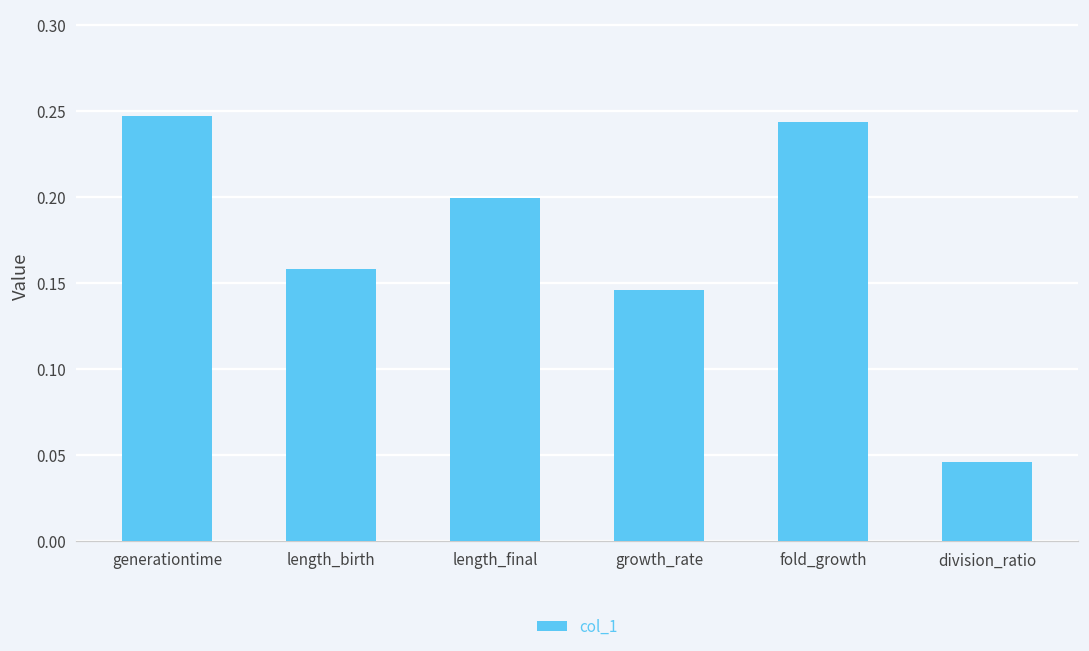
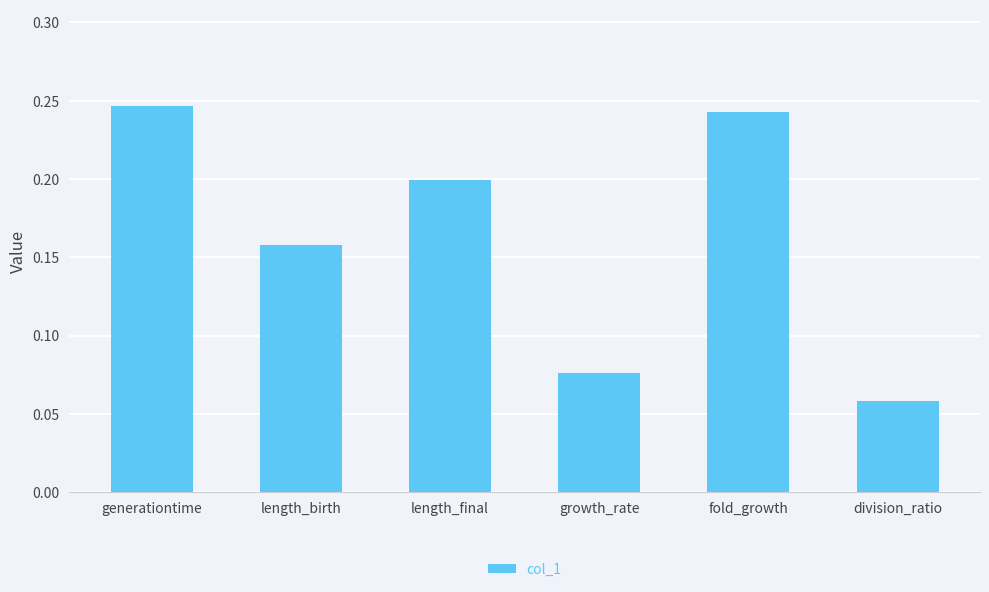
growth_rate: 0.146 -> 0.076
division_ratio: 0.046 -> 0.058
